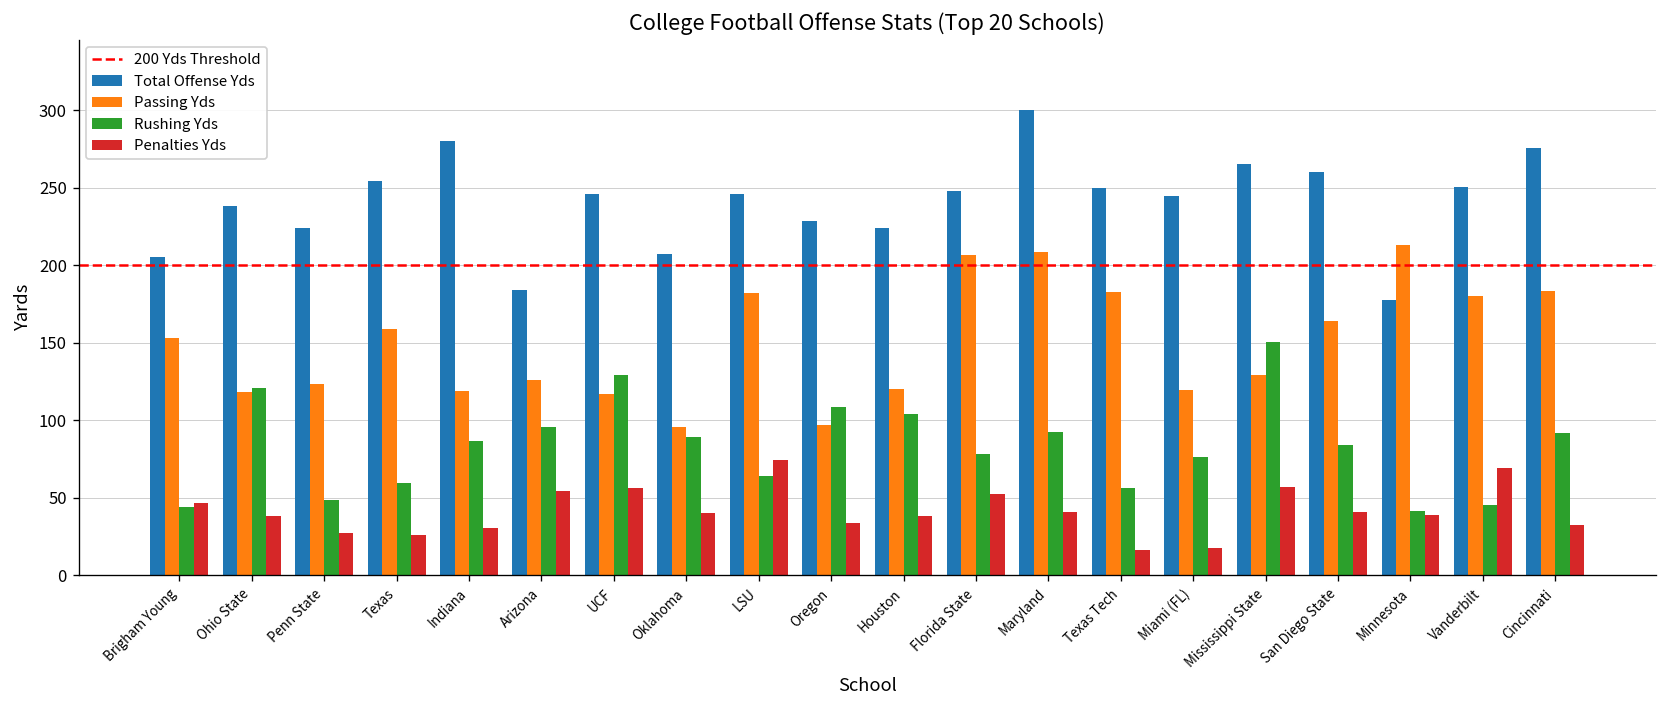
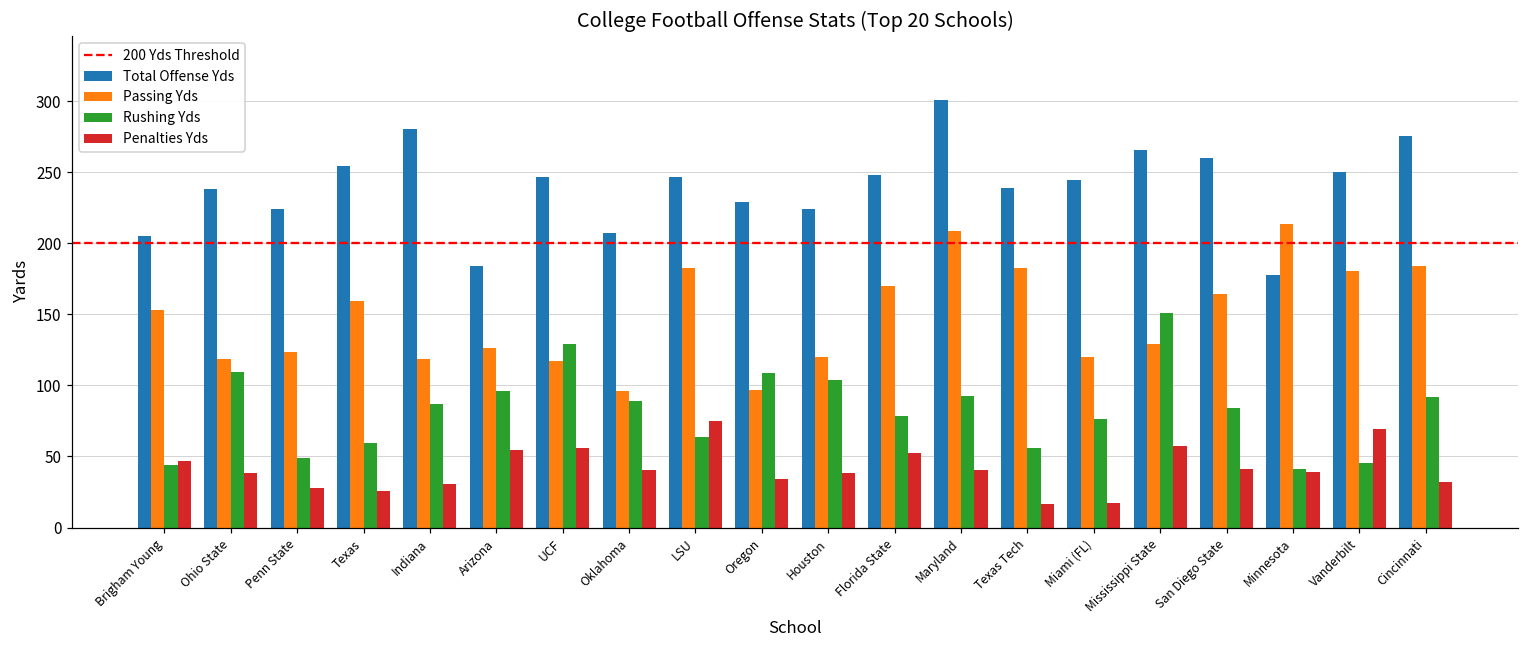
Rushing Yds, Ohio State: 121 -> 109
Passing Yds, Florida State: 207 -> 170
Total Offense Yds, Texas Tech: 250 -> 239
